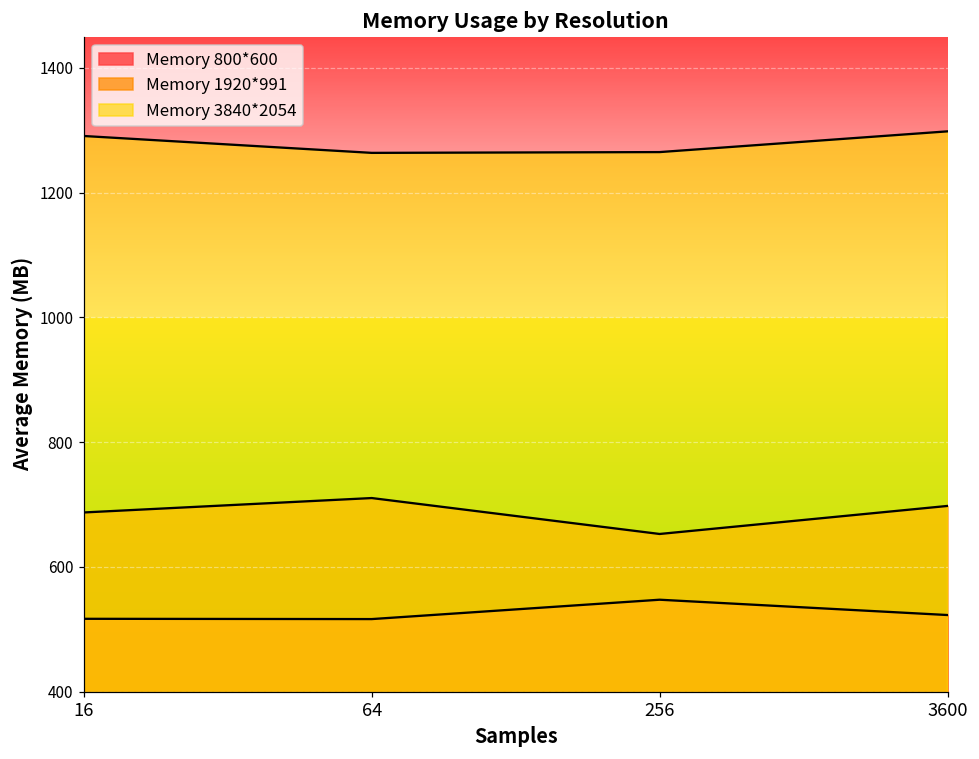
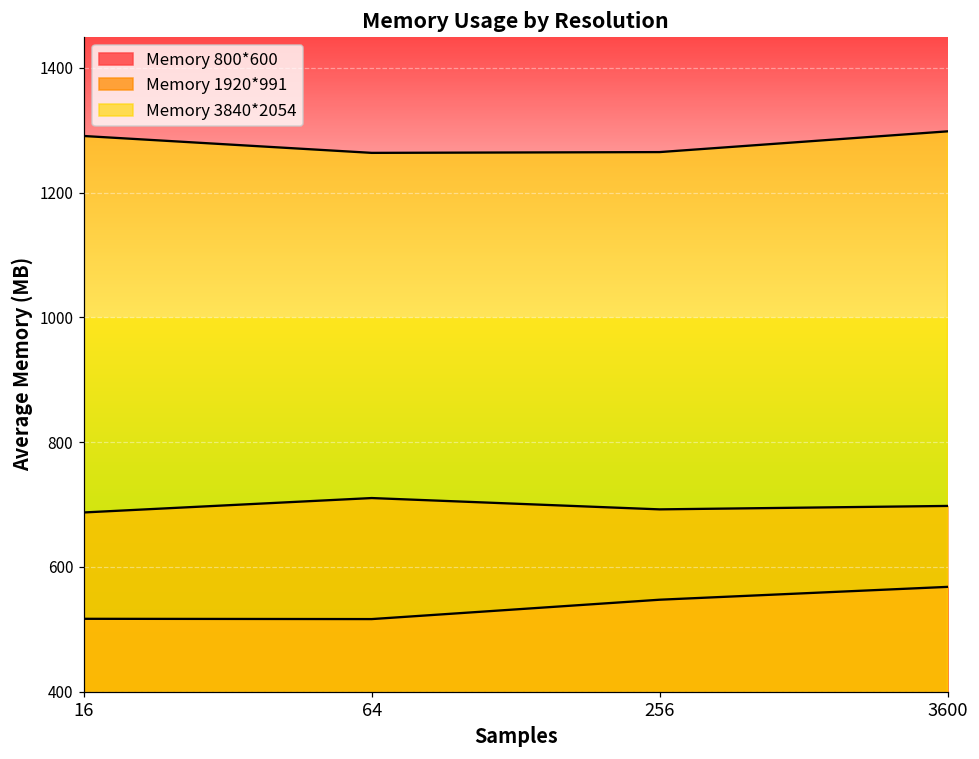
Memory 1920*991, 256: 650 -> 690
Memory 800*600, 3600: 520 -> 570
